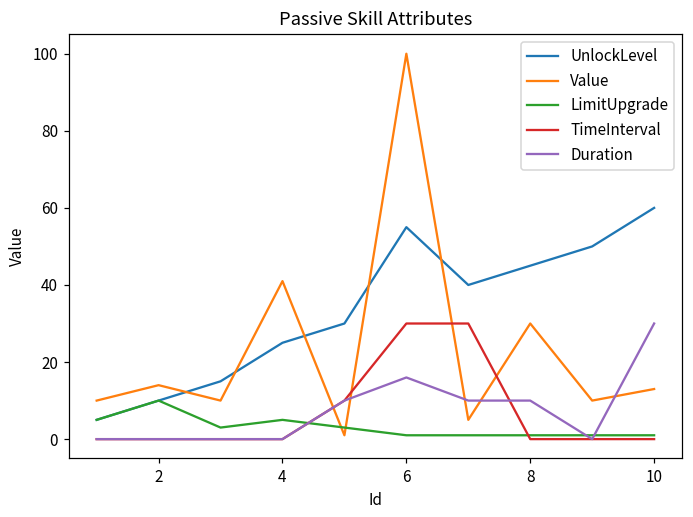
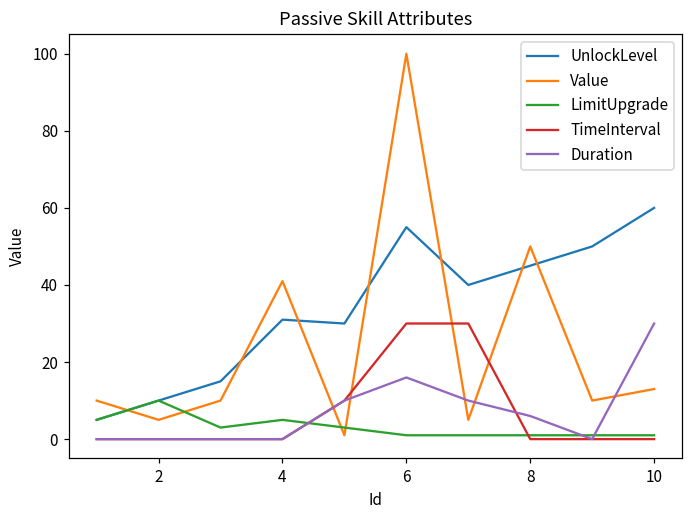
Value, 2: 14 -> 5
UnlockLevel, 4: 25 -> 31
Value, 8: 30 -> 50
Duration, 8: 10 -> 6
